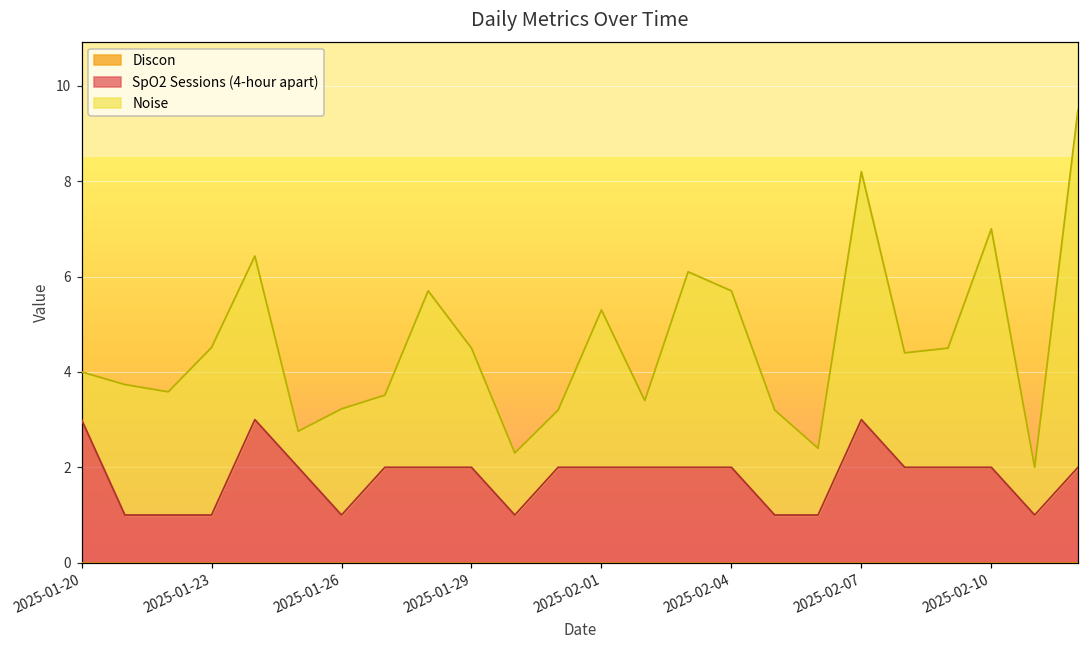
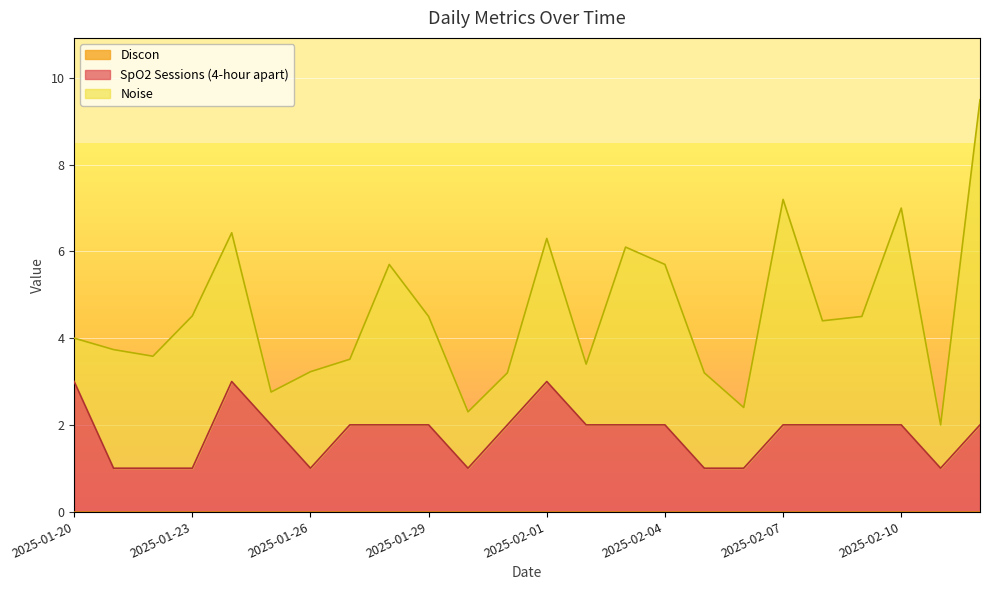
SpO2 Sessions (4-hour apart), 2025-02-01: 2 -> 3
SpO2 Sessions (4-hour apart), 2025-02-07: 3 -> 2
